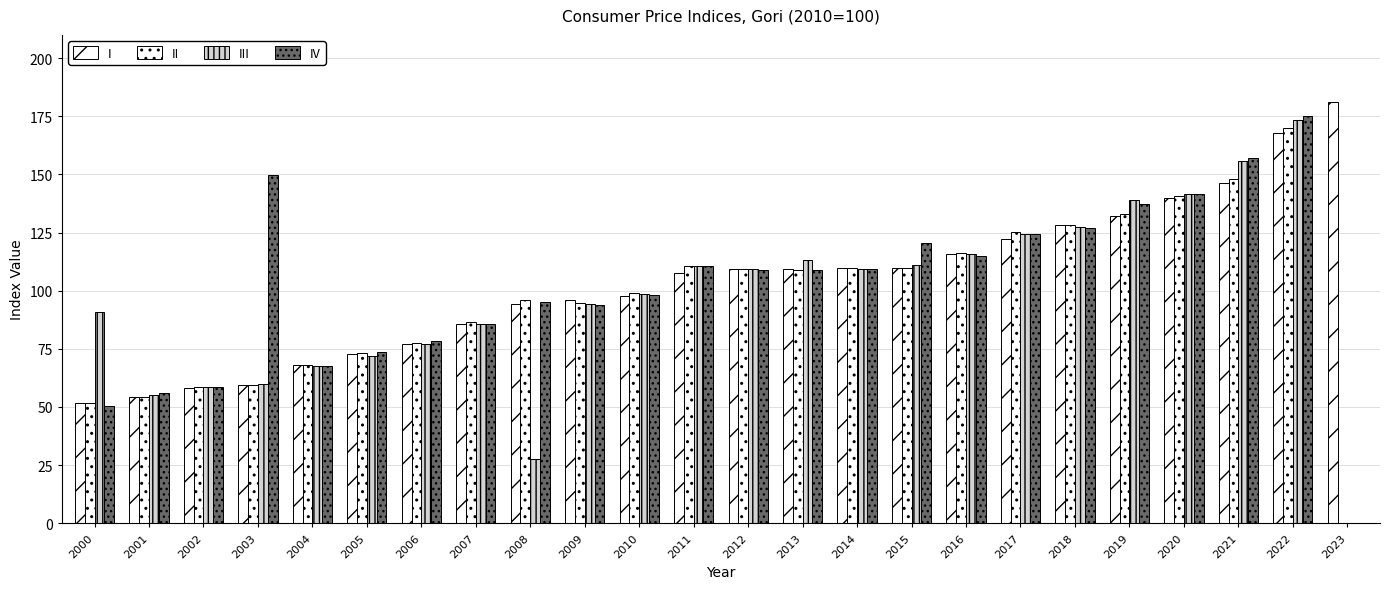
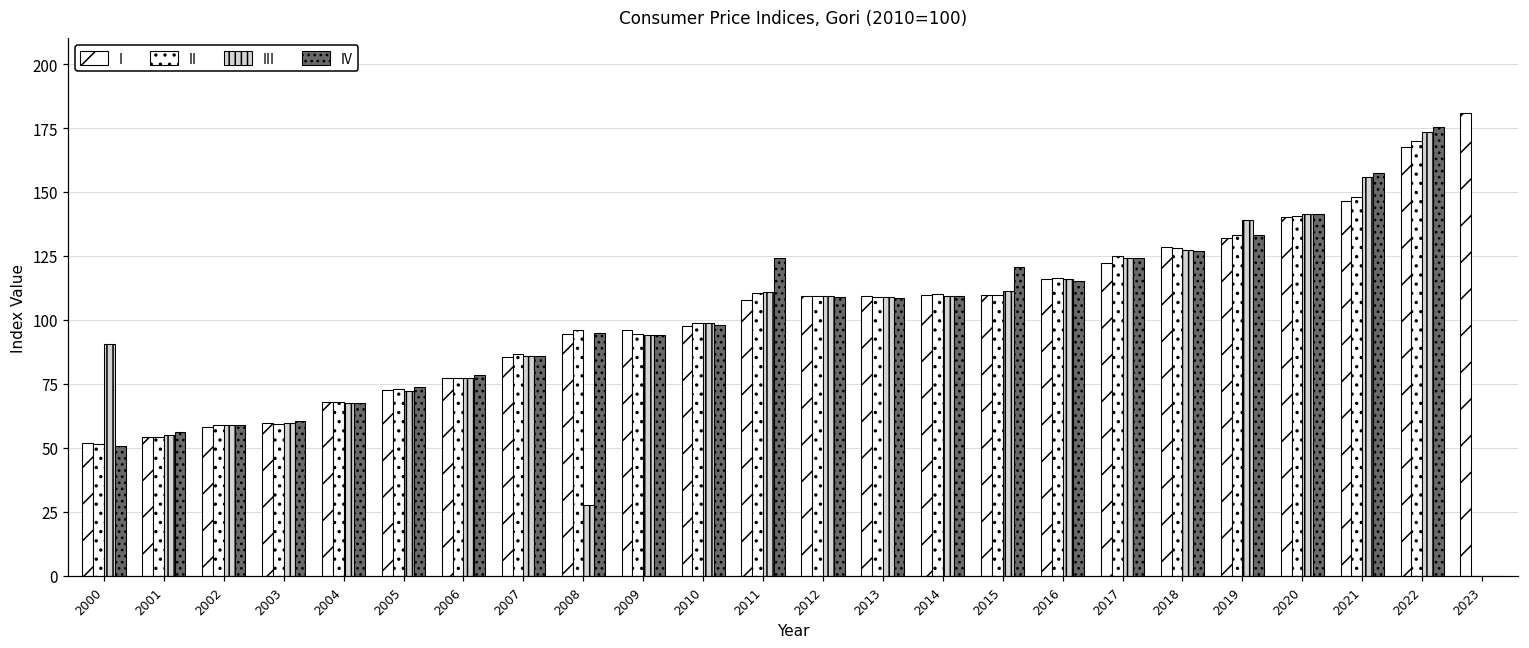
IV, 2003: 150 -> 60
IV, 2011: 111 -> 124
III, 2013: 113 -> 109
IV, 2019: 137 -> 133
